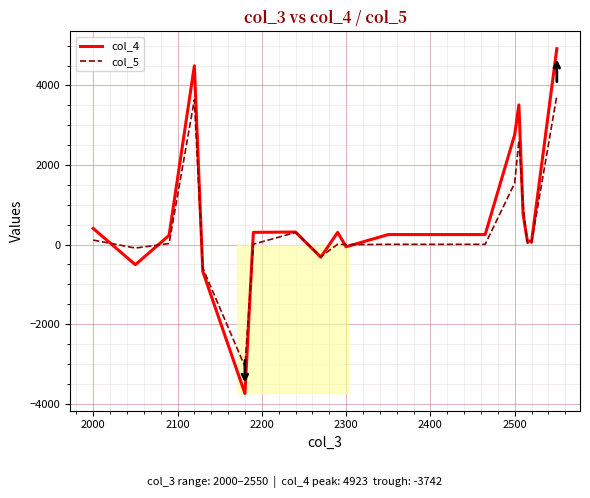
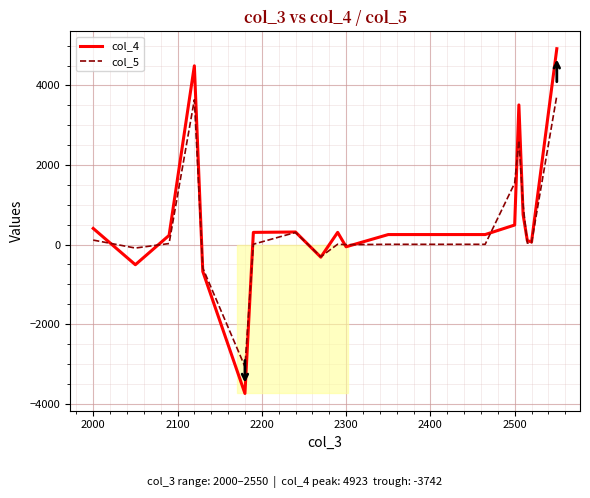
col_4, 2500: 2800 -> 500
